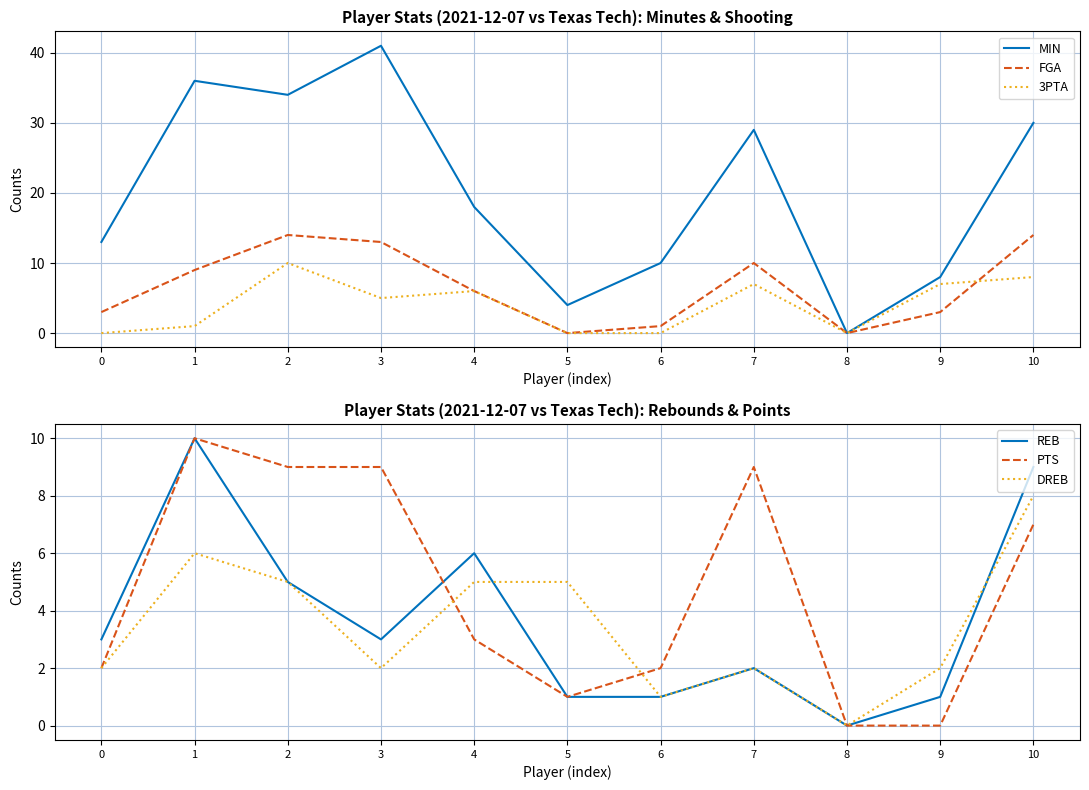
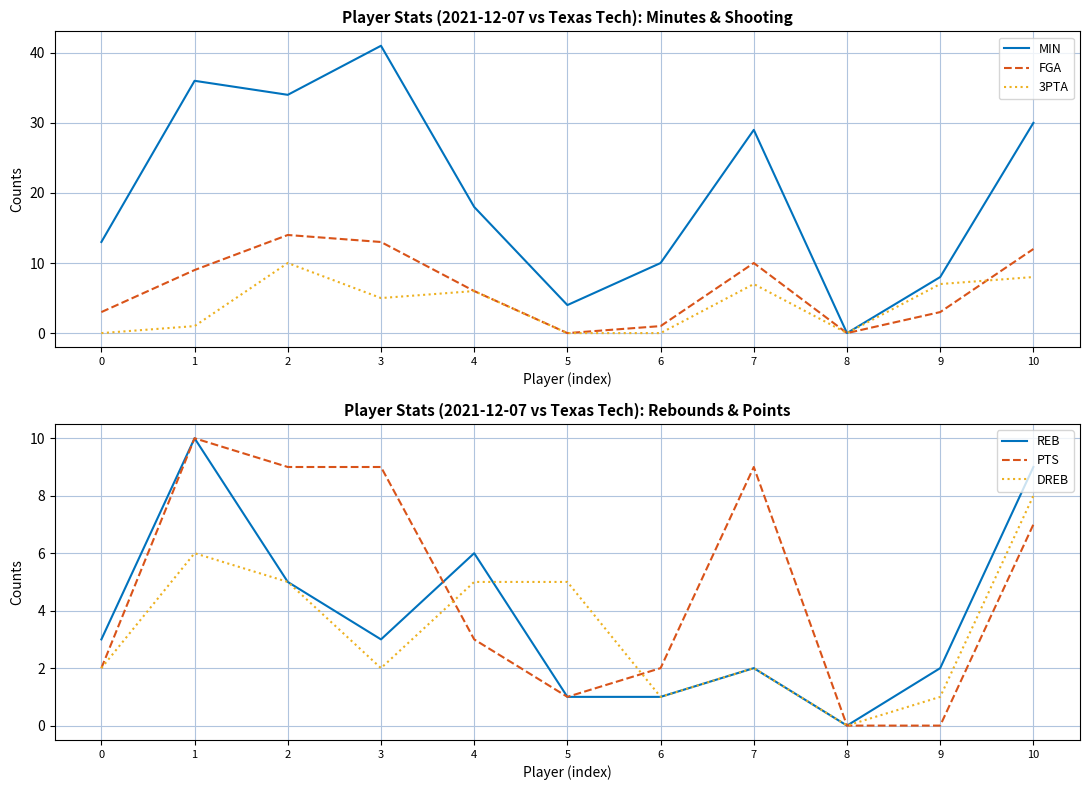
Player Stats (2021-12-07 vs Texas Tech): Minutes & Shooting, FGA, 10: 14 -> 12
Player Stats (2021-12-07 vs Texas Tech): Rebounds & Points, REB, 9: 1 -> 2
Player Stats (2021-12-07 vs Texas Tech): Rebounds & Points, DREB, 9: 2 -> 1
